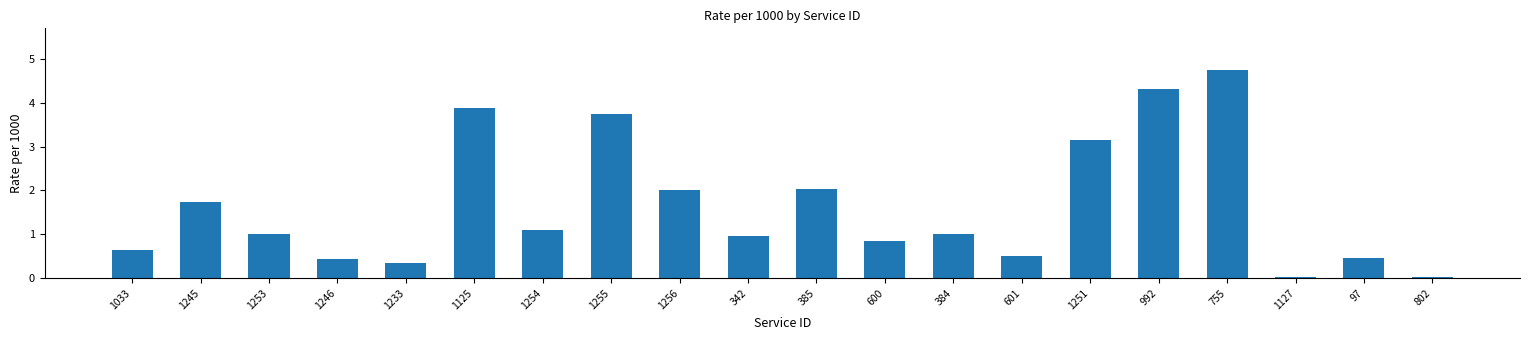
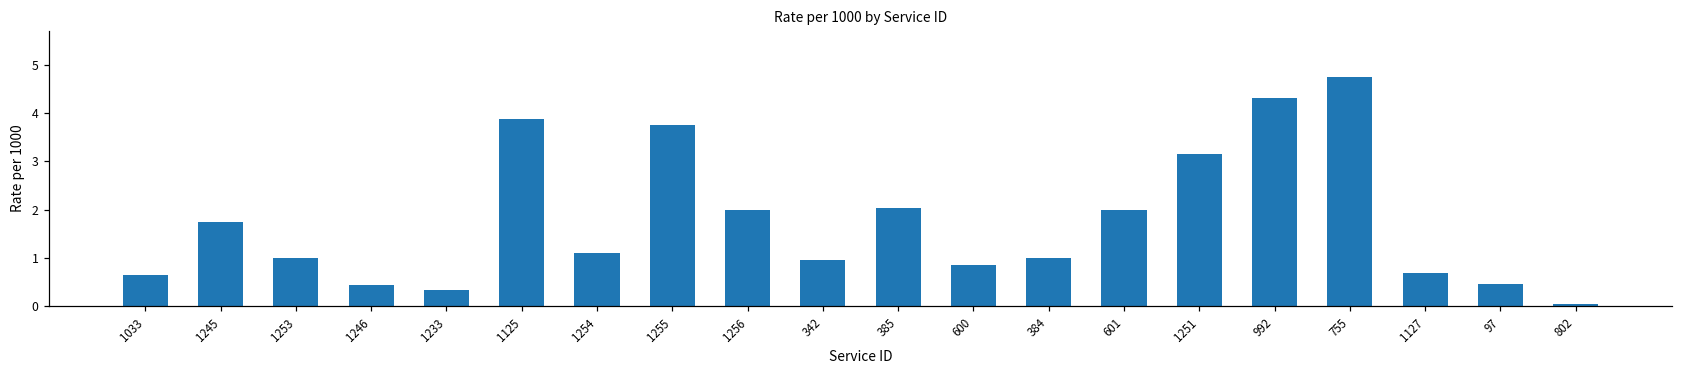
601: 0.5 -> 2.0
1127: 0.0 -> 0.7
